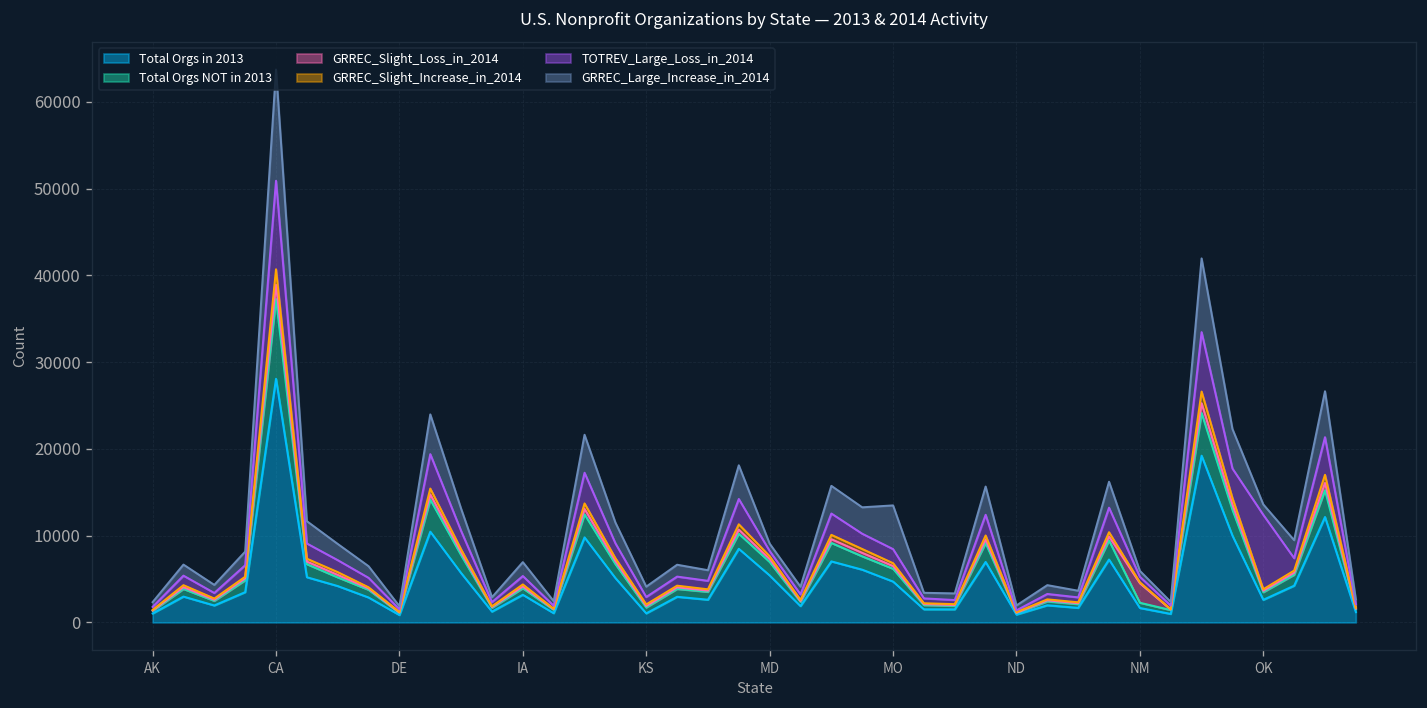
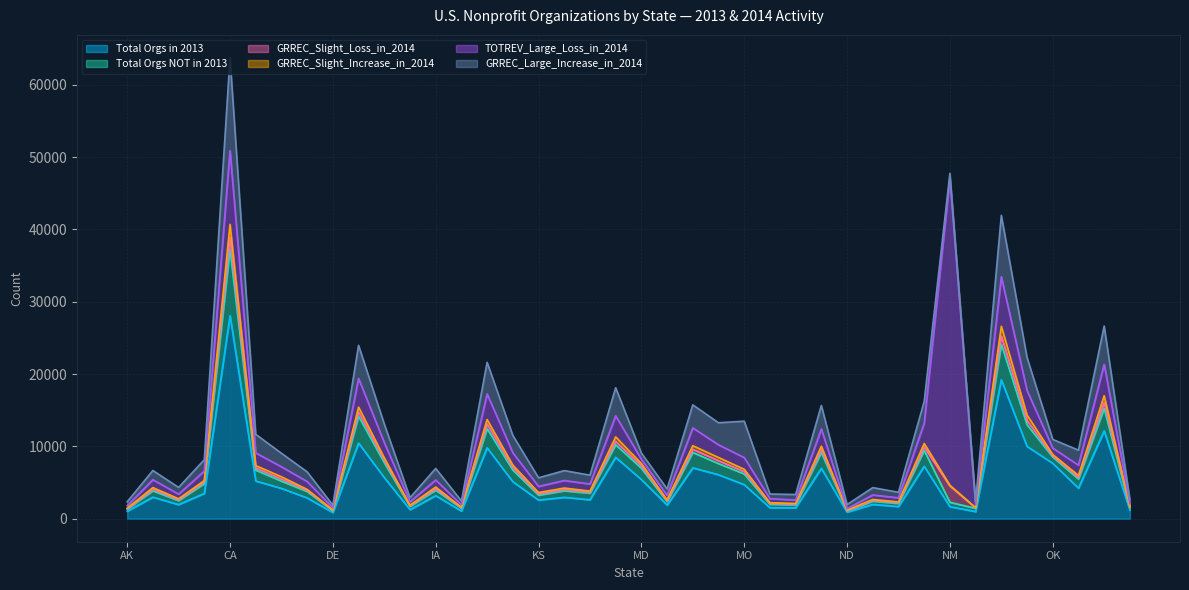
Total Orgs in 2013, KS: 1000 -> 3000
TOTREV_Large_Loss_in_2014, NM: 1000 -> 42000
Total Orgs in 2013, OK: 3000 -> 8000
TOTREV_Large_Loss_in_2014, OK: 9000 -> 1000
